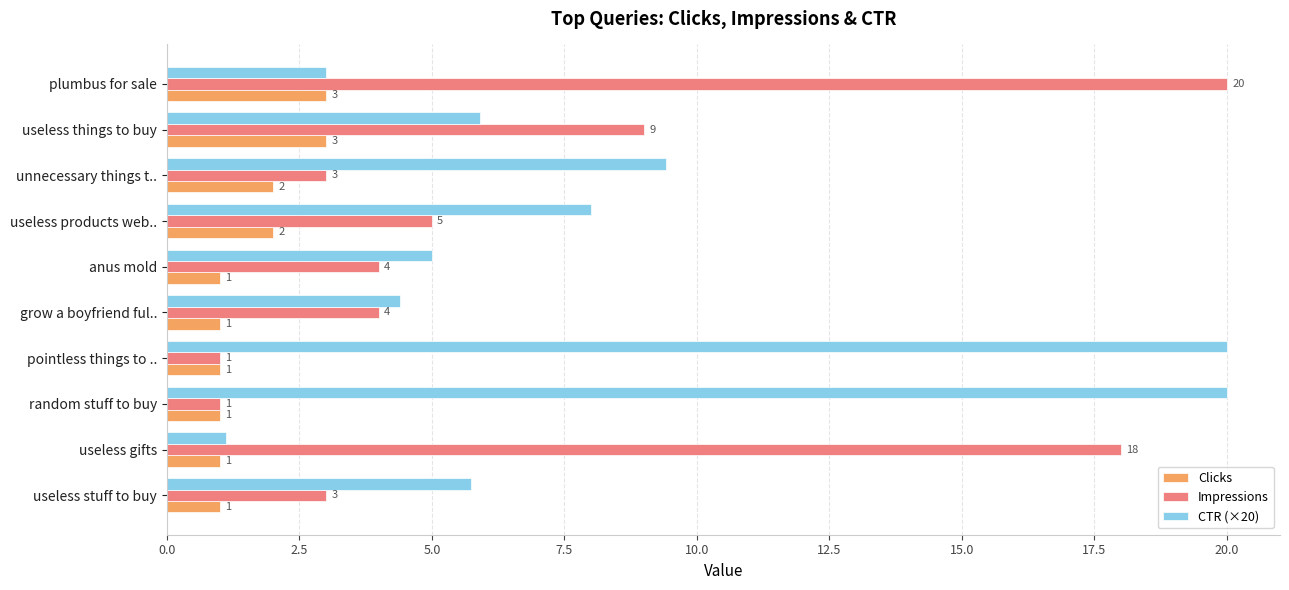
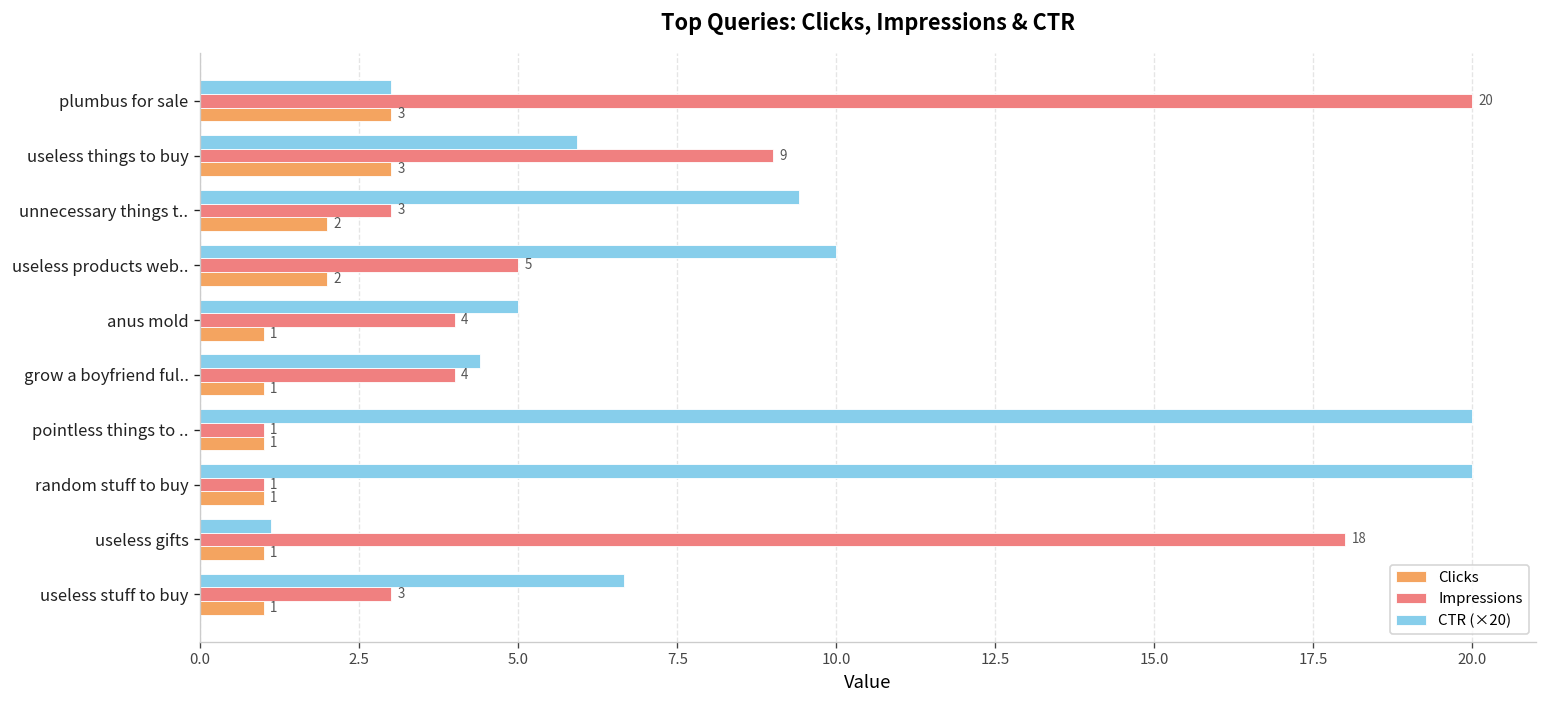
CTR (×20), useless products web..: 8.0 -> 10.0
CTR (×20), useless stuff to buy: 5.7 -> 6.7
